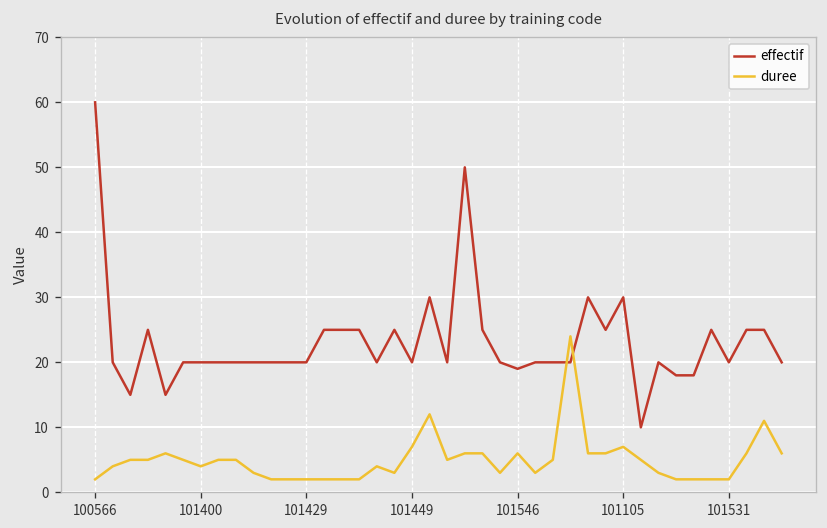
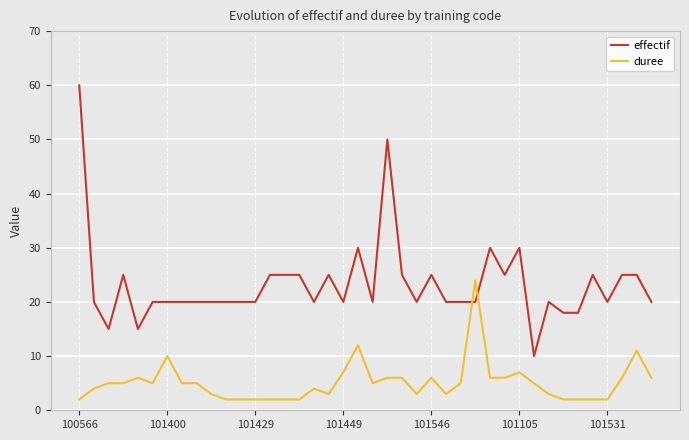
duree, 101400: 4 -> 10
effectif, 101546: 19 -> 25
